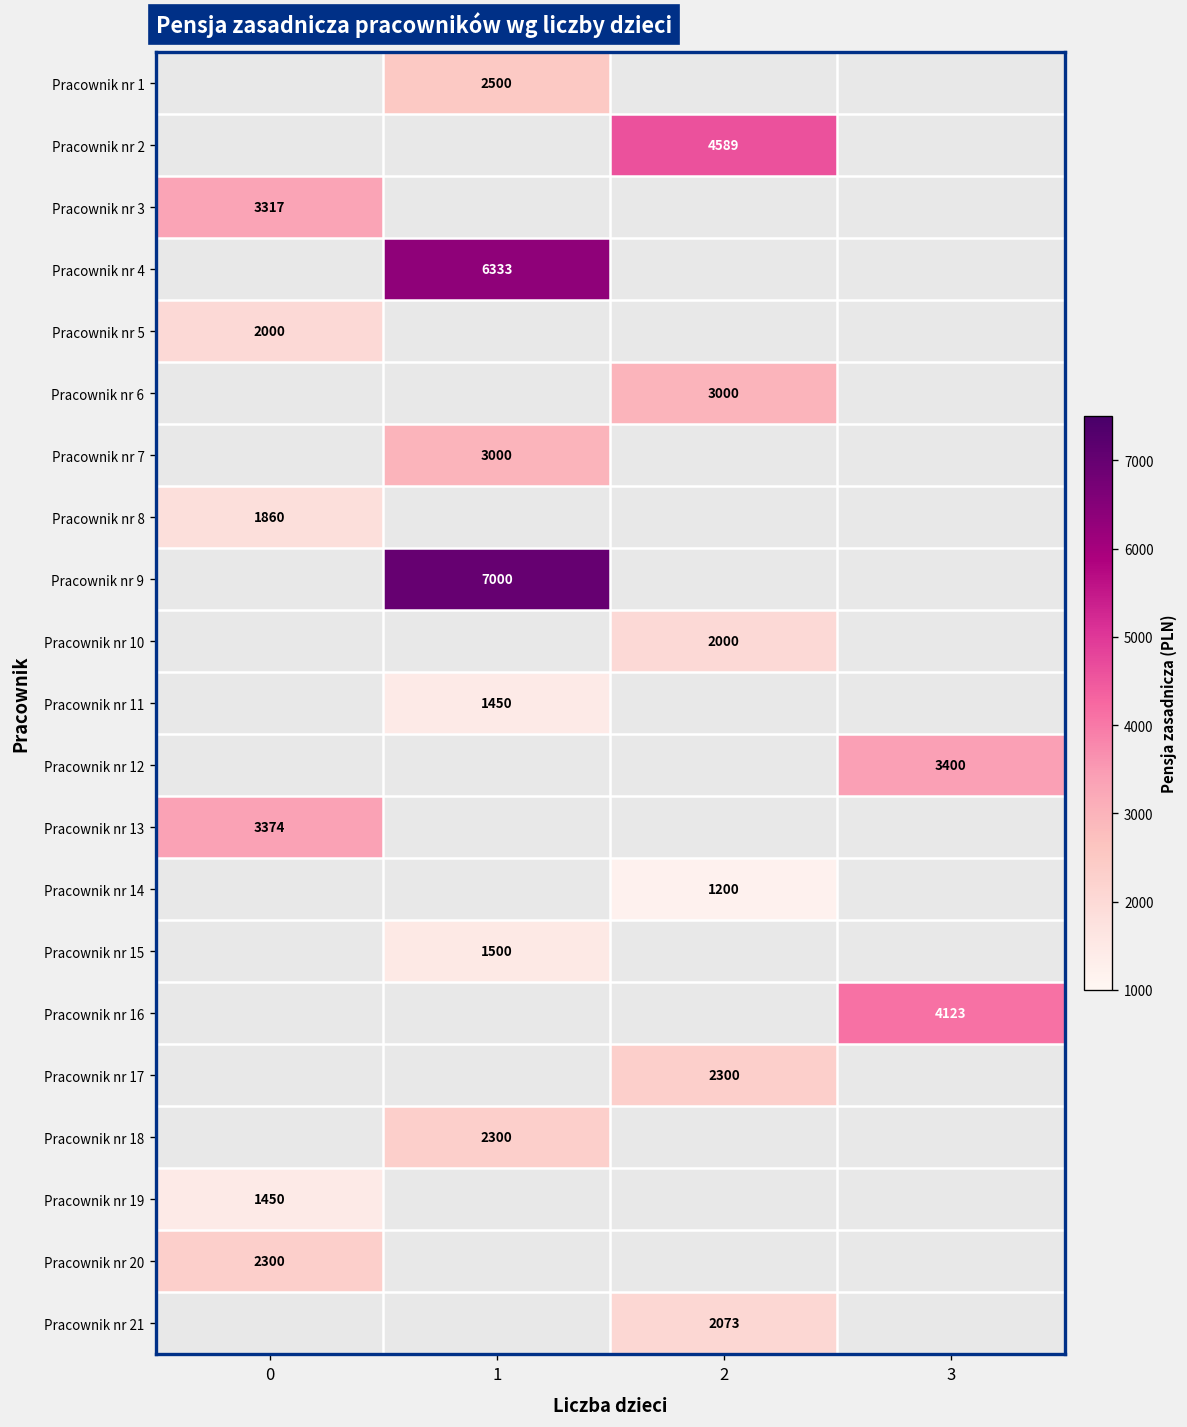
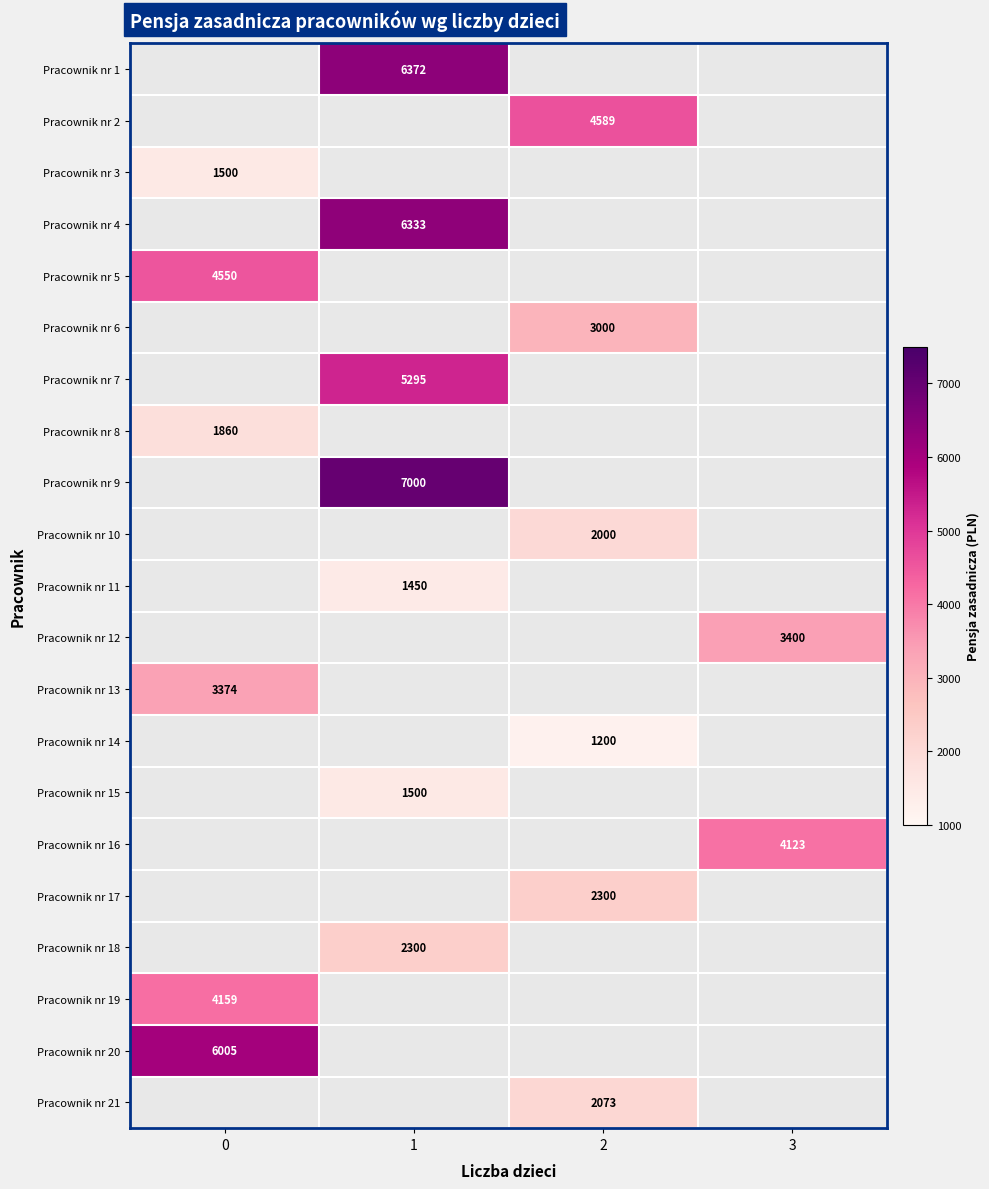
Pracownik nr 1, 1: 2500 -> 6372
Pracownik nr 3, 0: 3317 -> 1500
Pracownik nr 5, 0: 2000 -> 4550
Pracownik nr 7, 1: 3000 -> 5295
Pracownik nr 19, 0: 1450 -> 4159
Pracownik nr 20, 0: 2300 -> 6005
